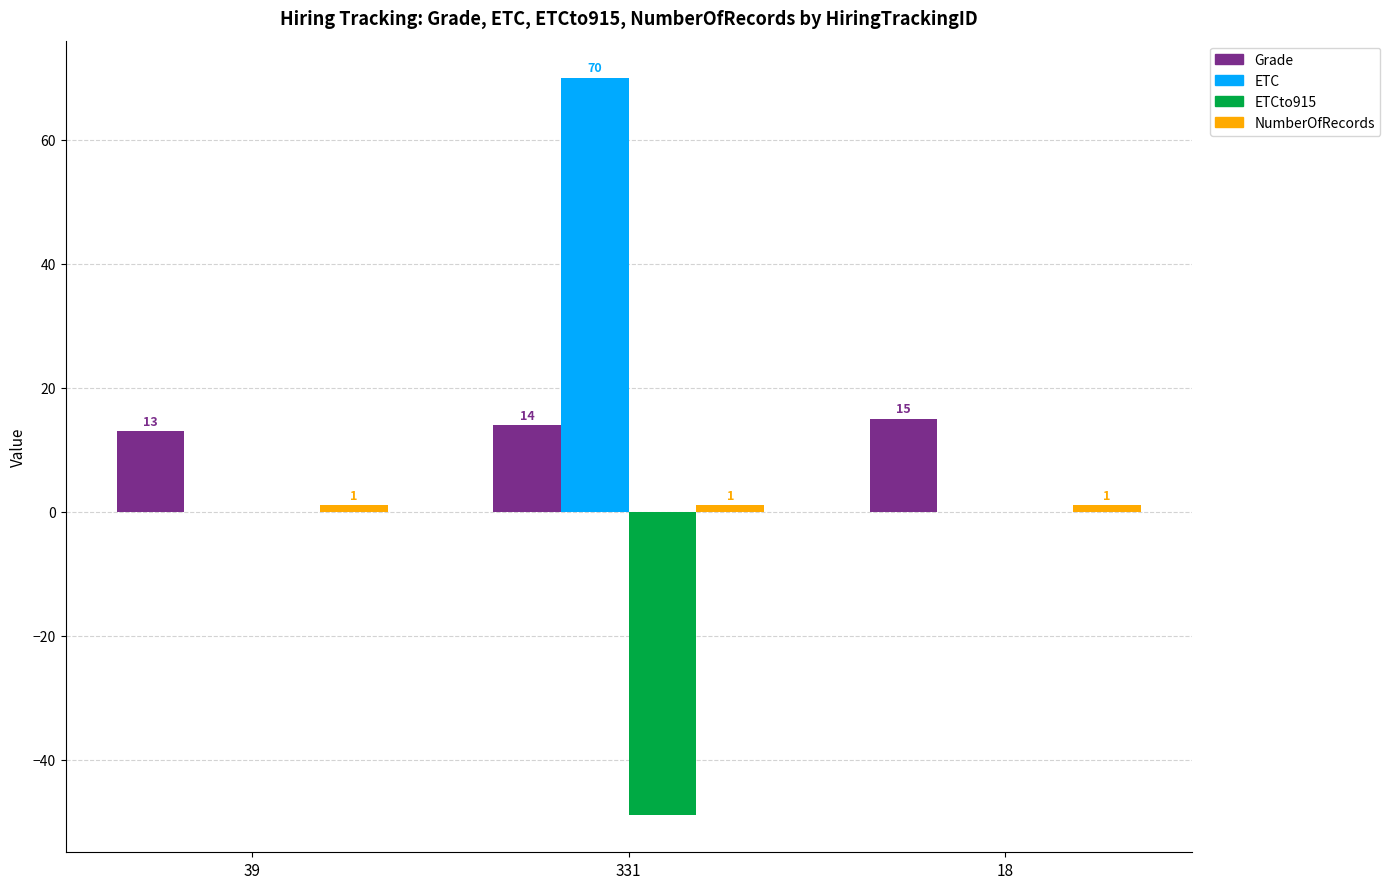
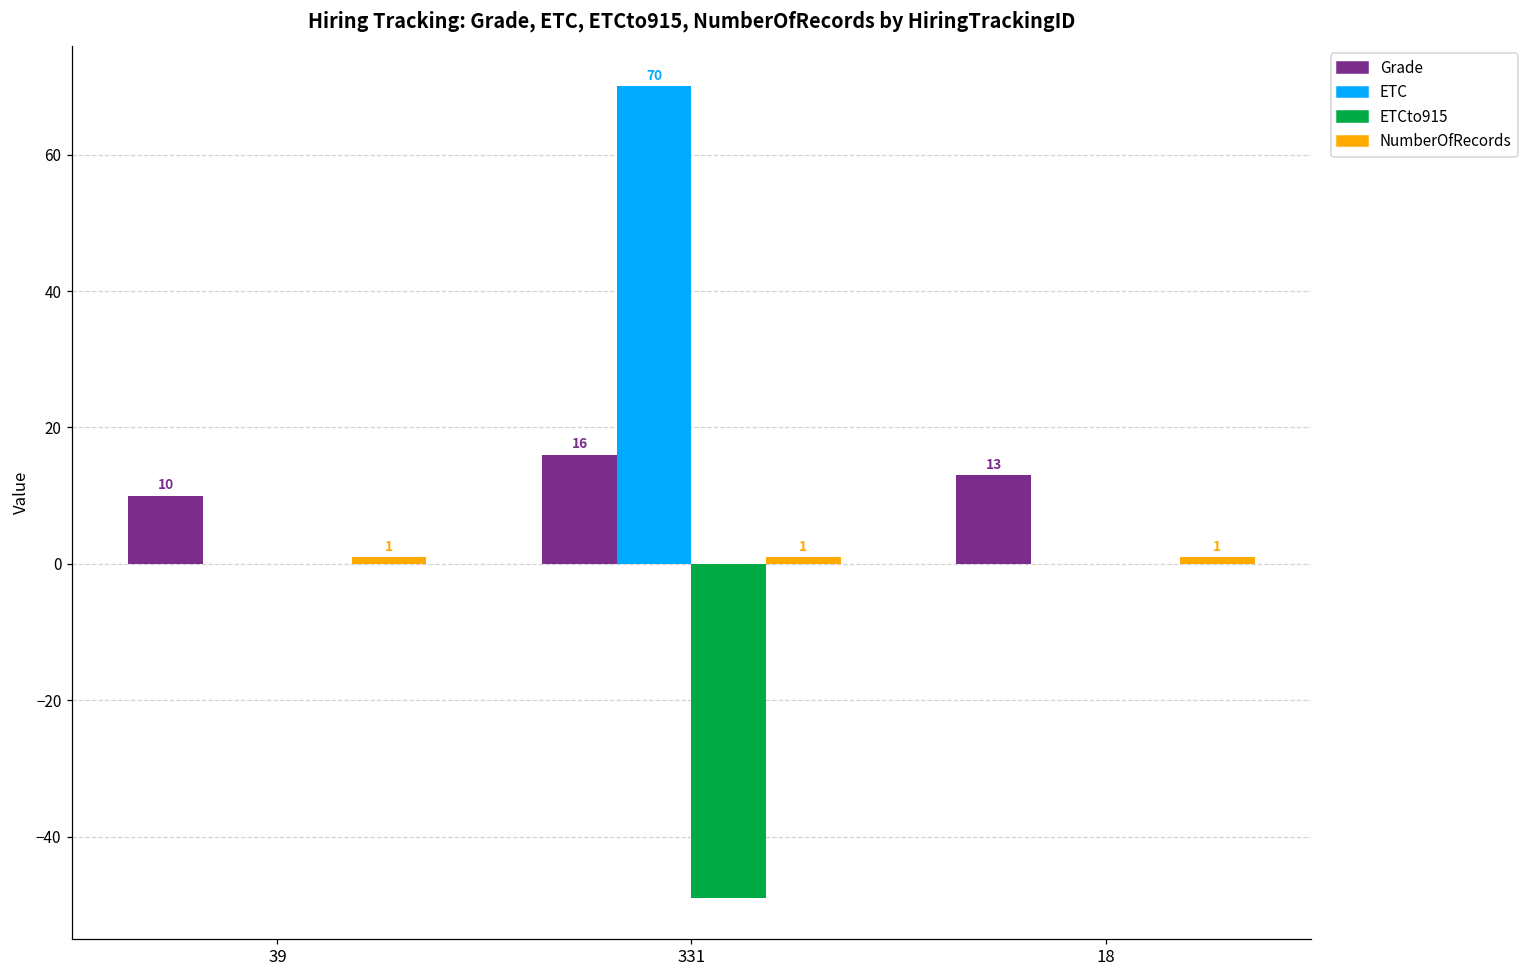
Grade, 39: 13 -> 10
Grade, 331: 14 -> 16
Grade, 18: 15 -> 13
